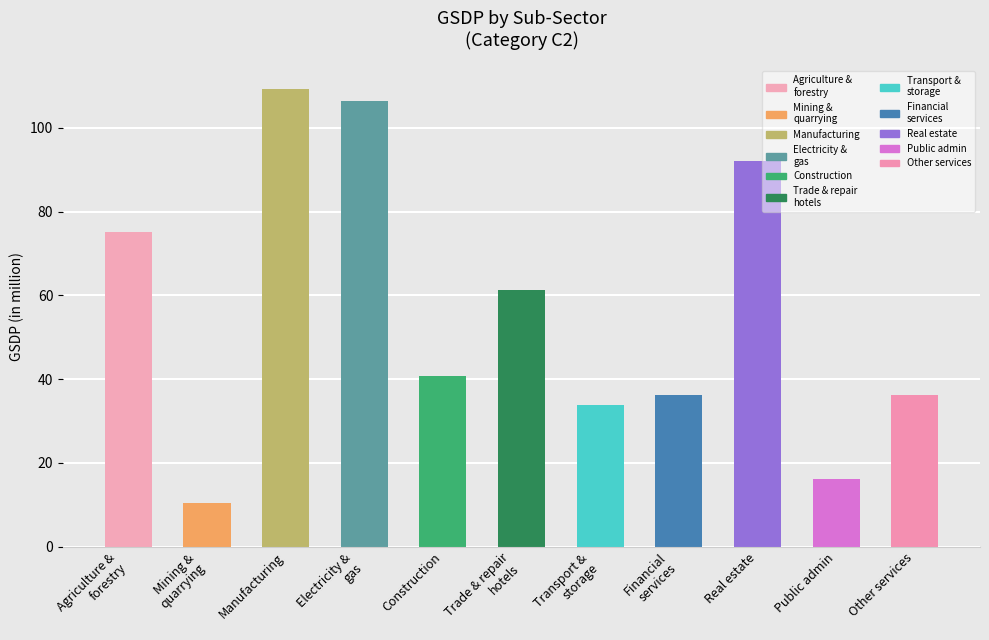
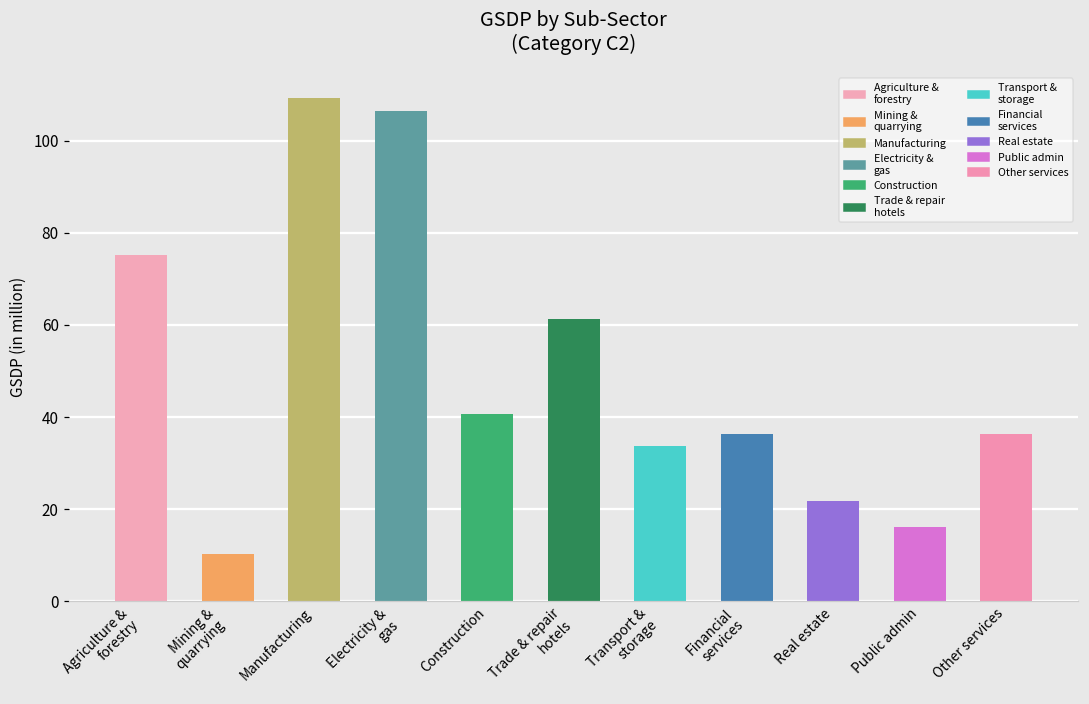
Real estate: 92 -> 22
